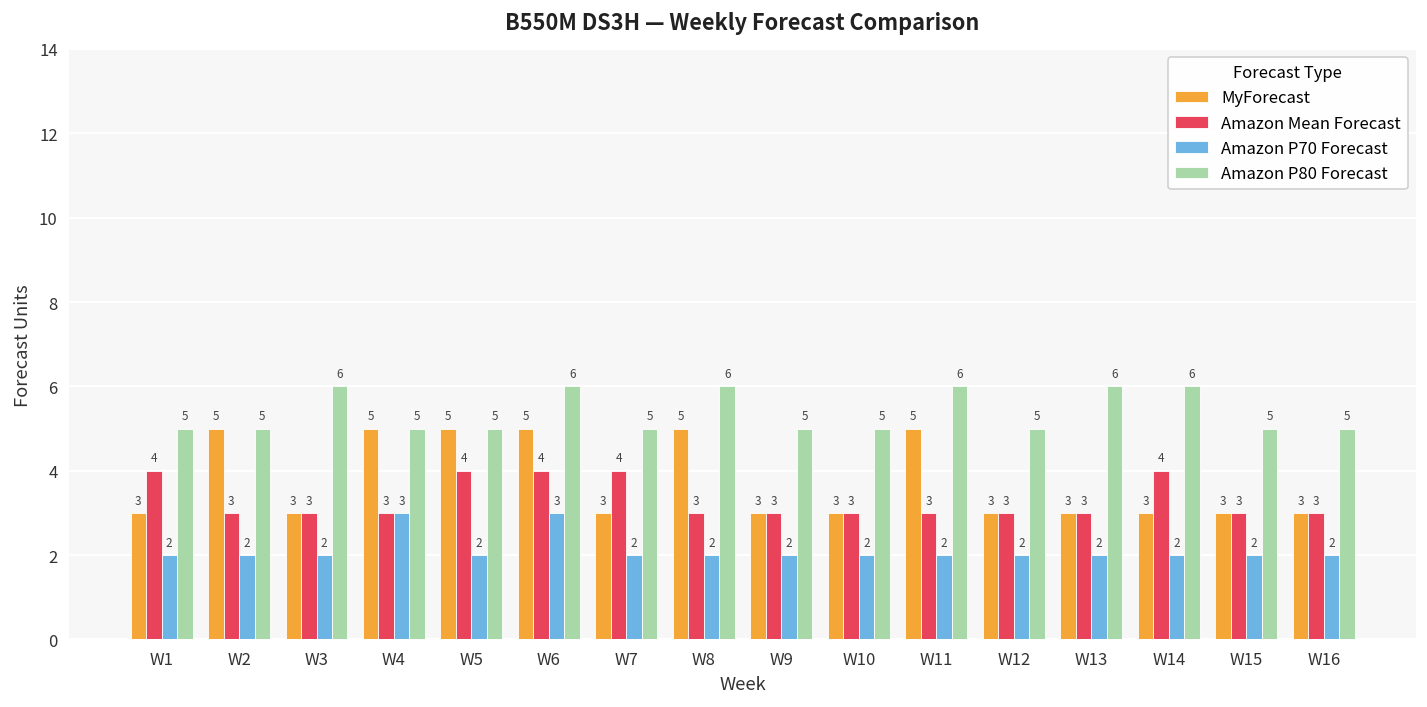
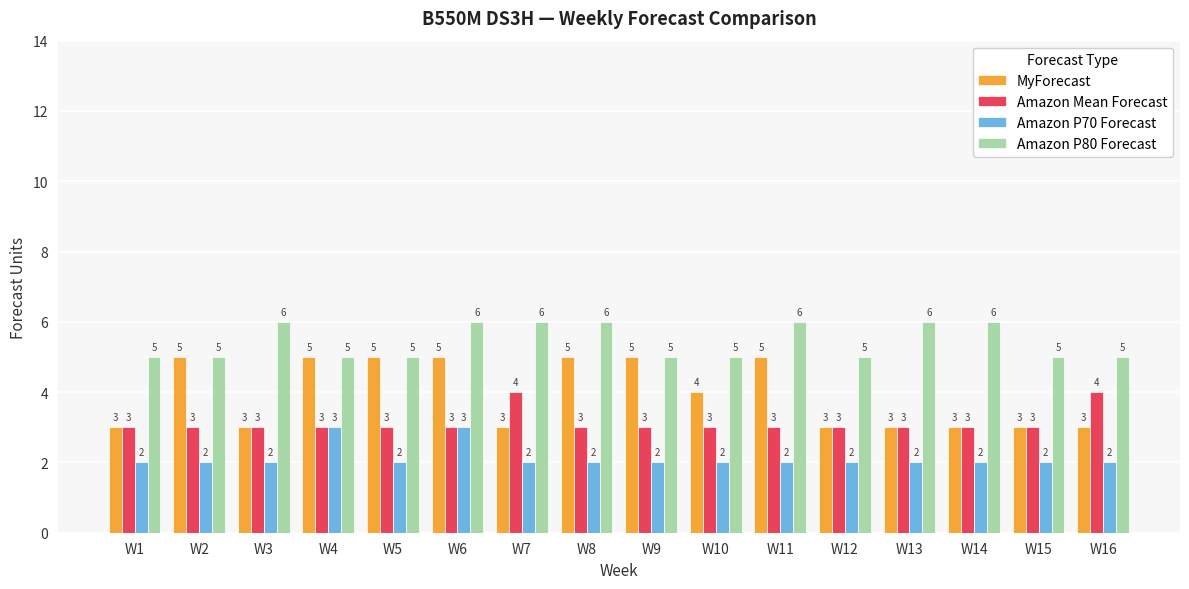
Amazon Mean Forecast, W1: 4 -> 3
Amazon Mean Forecast, W5: 4 -> 3
Amazon Mean Forecast, W6: 4 -> 3
Amazon P80 Forecast, W7: 5 -> 6
MyForecast, W9: 3 -> 5
MyForecast, W10: 3 -> 4
Amazon Mean Forecast, W14: 4 -> 3
Amazon Mean Forecast, W16: 3 -> 4
